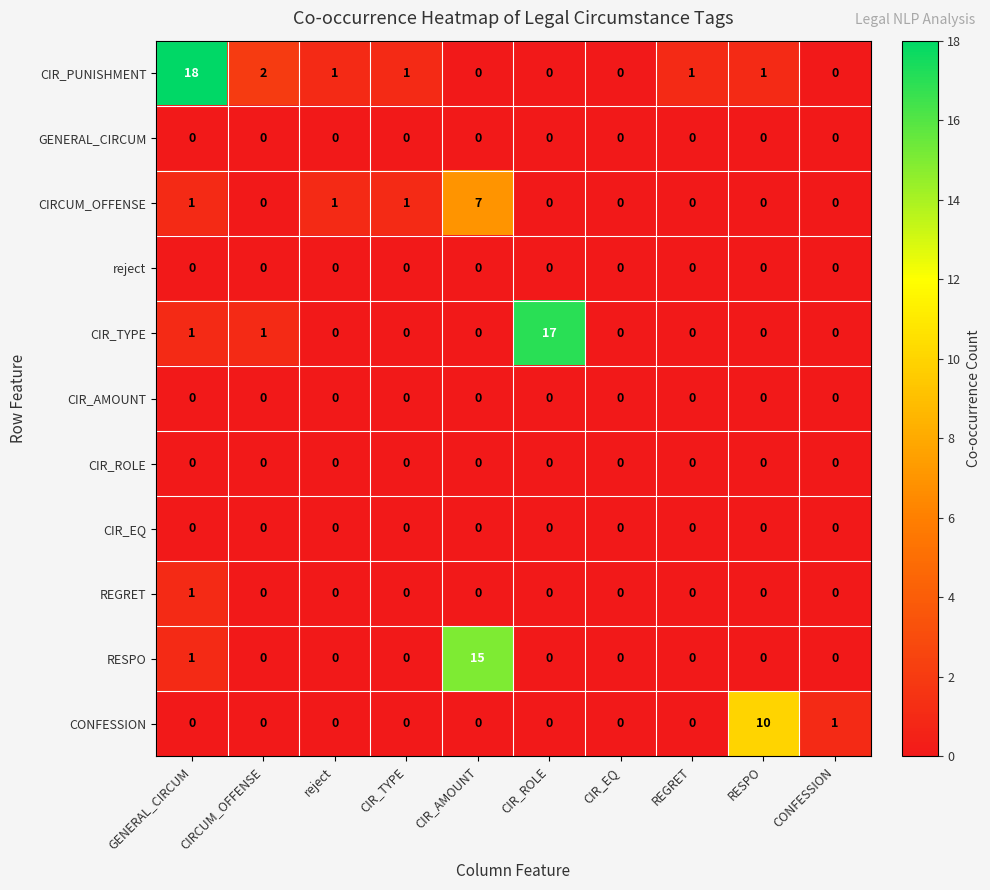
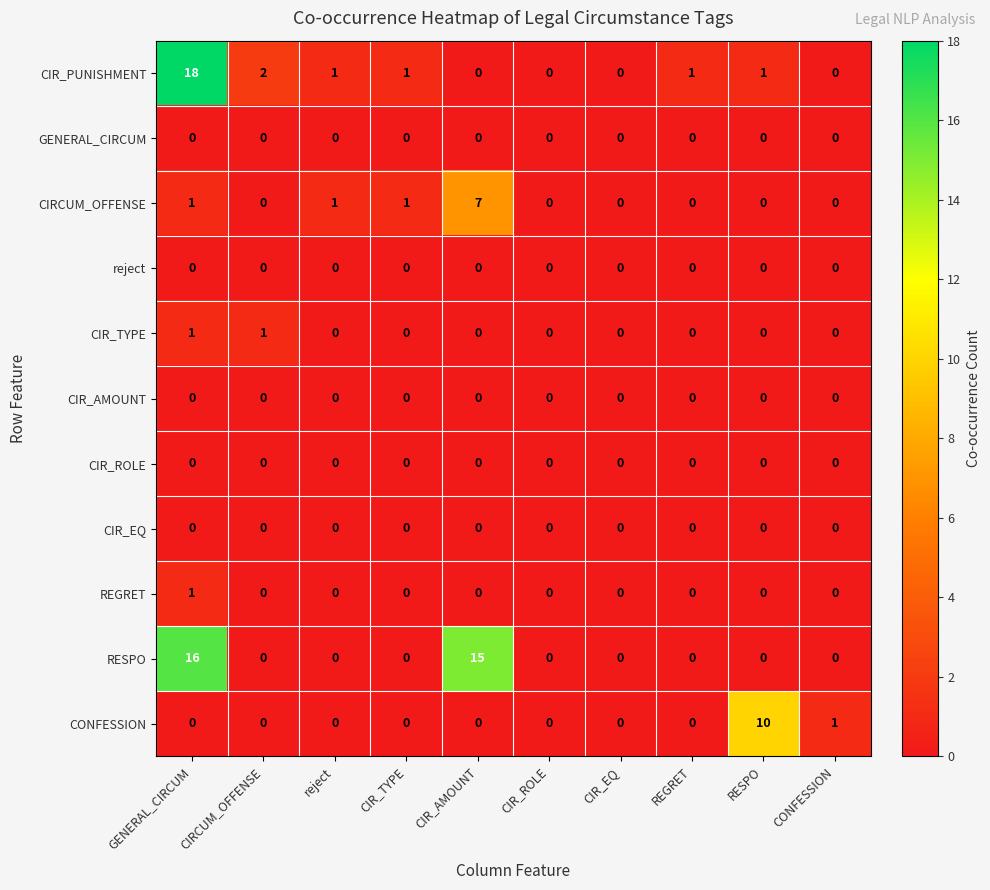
CIR_TYPE, CIR_ROLE: 17 -> 0
RESPO, GENERAL_CIRCUM: 1 -> 16
